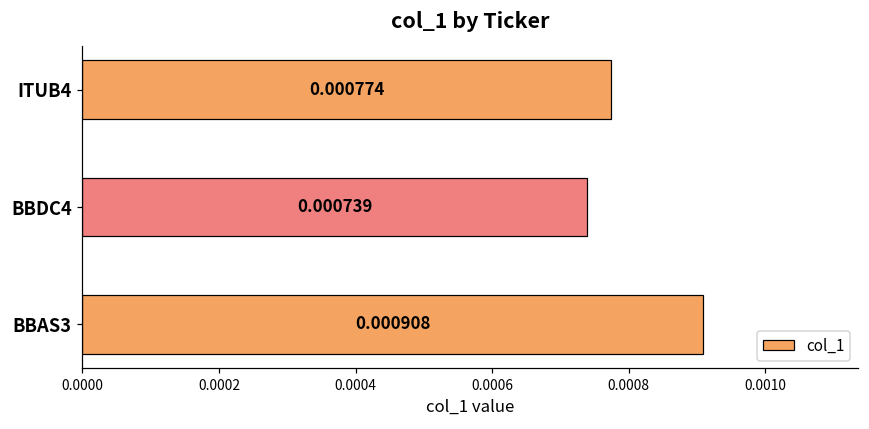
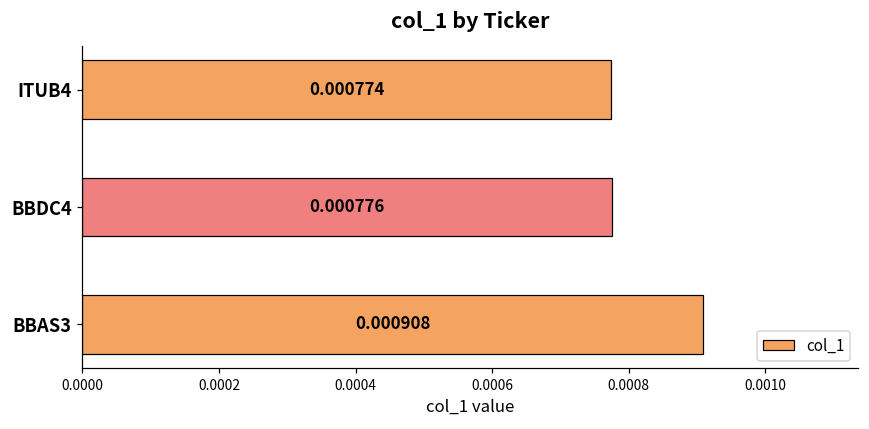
BBDC4: 0.000739 -> 0.000776
